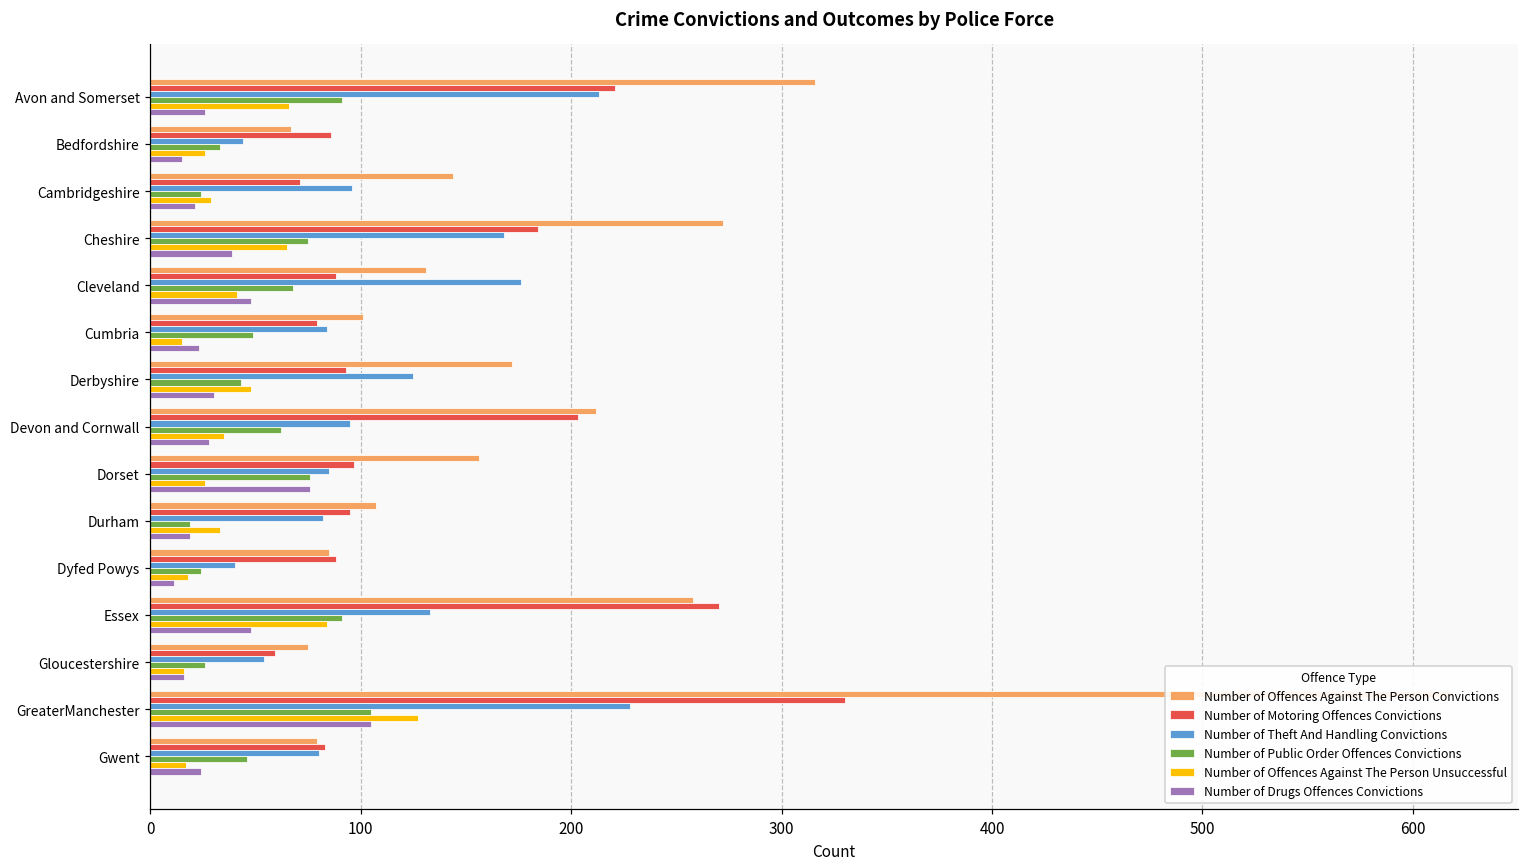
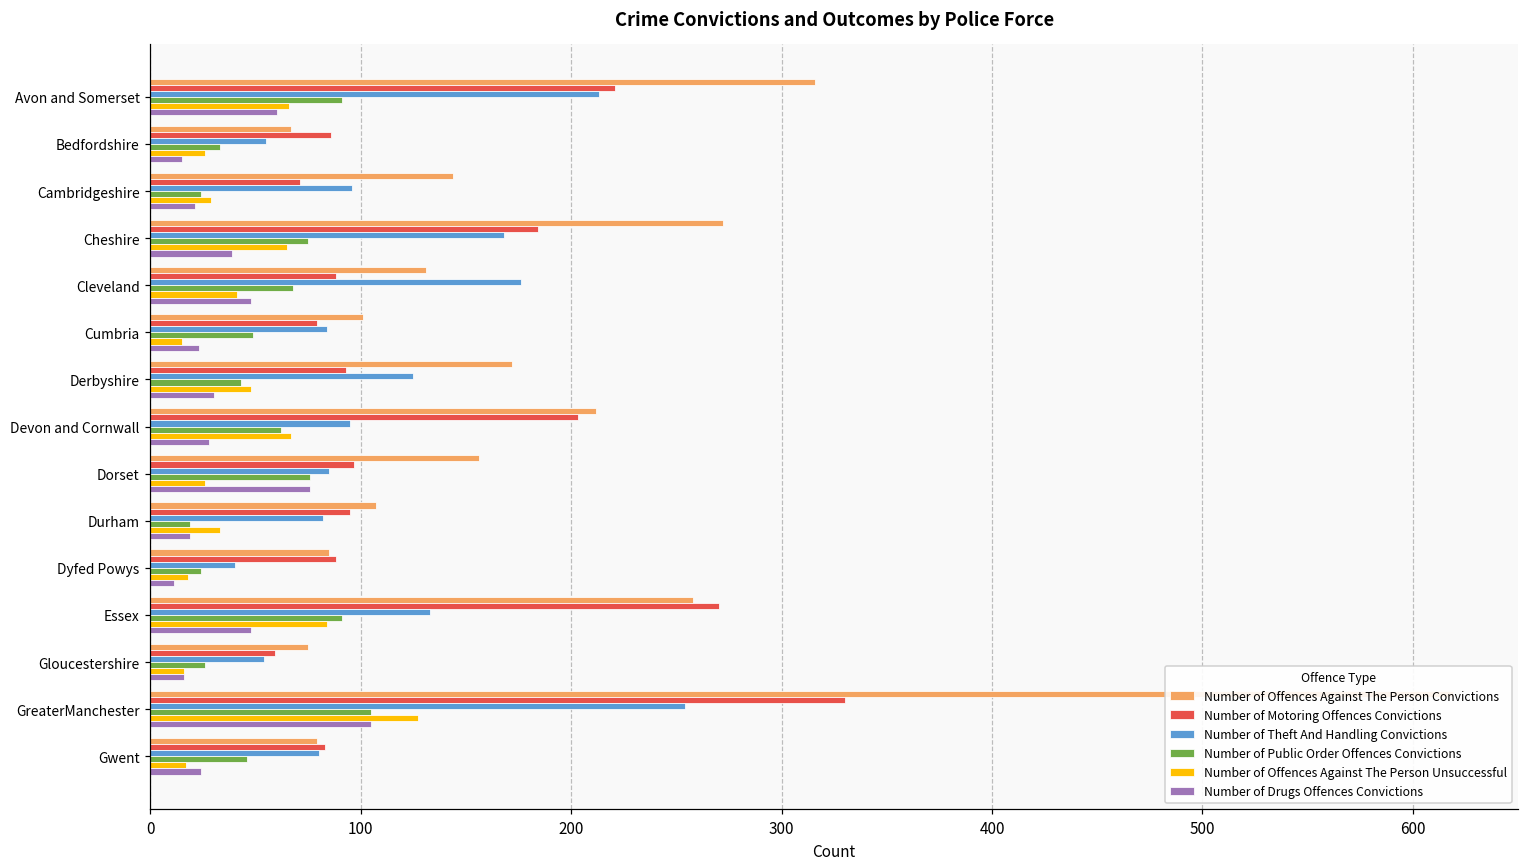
Number of Drugs Offences Convictions, Avon and Somerset: 26 -> 60
Number of Theft And Handling Convictions, Bedfordshire: 44 -> 55
Number of Offences Against The Person Unsuccessful, Devon and Cornwall: 35 -> 67
Number of Theft And Handling Convictions, GreaterManchester: 228 -> 254
